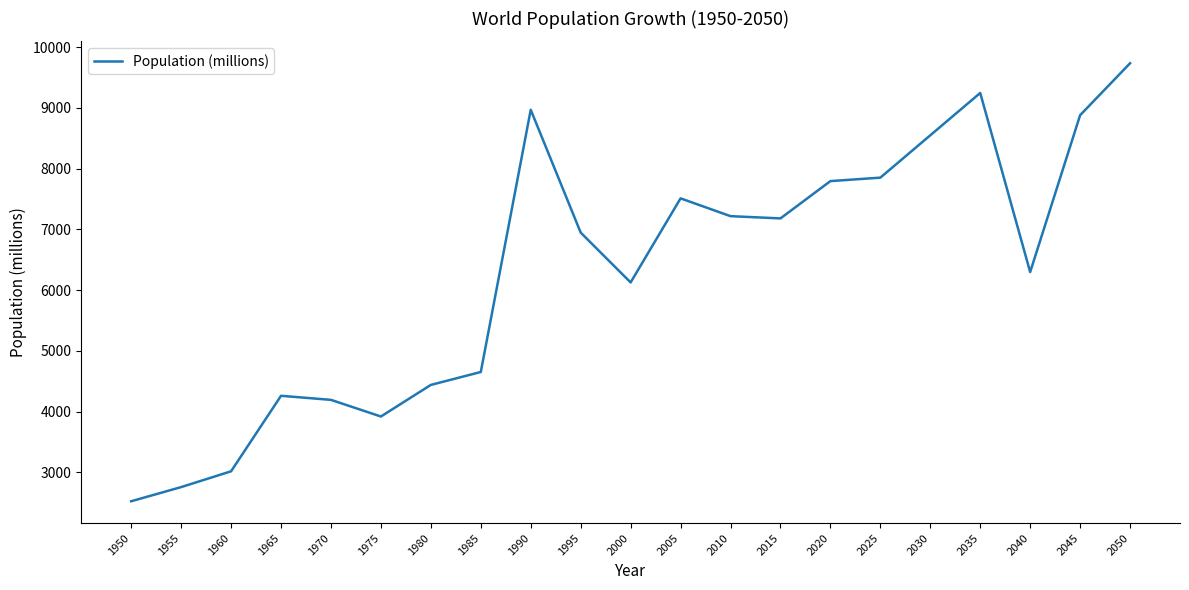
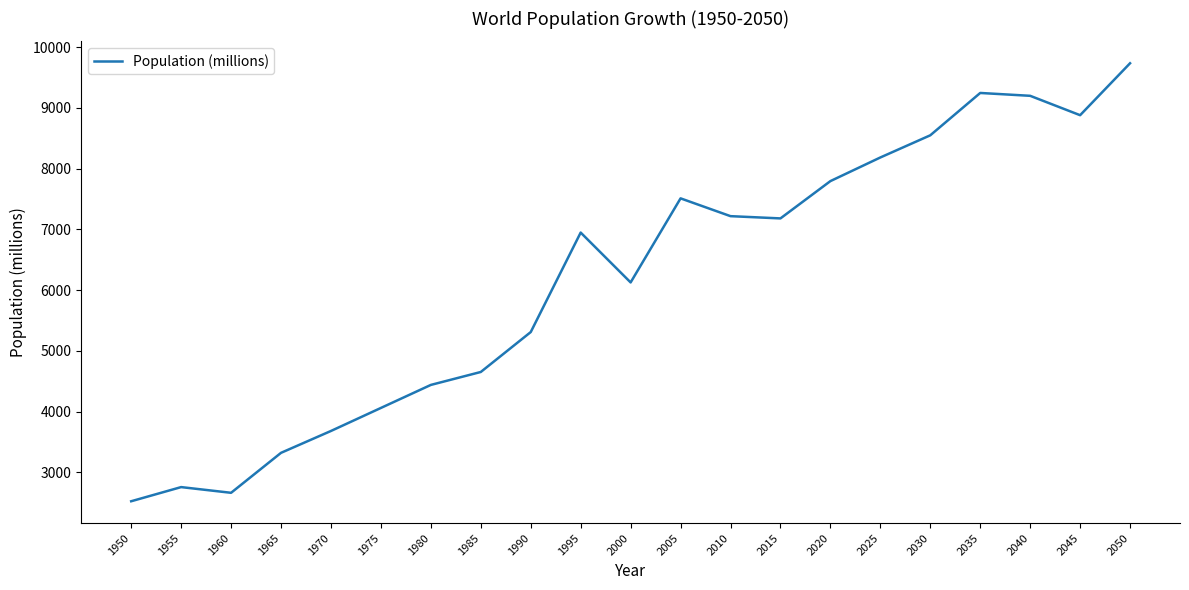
1960: 3000 -> 2700
1965: 4300 -> 3300
1970: 4200 -> 3700
1975: 3900 -> 4100
1990: 9000 -> 5300
2025: 7900 -> 8200
2040: 6300 -> 9200
